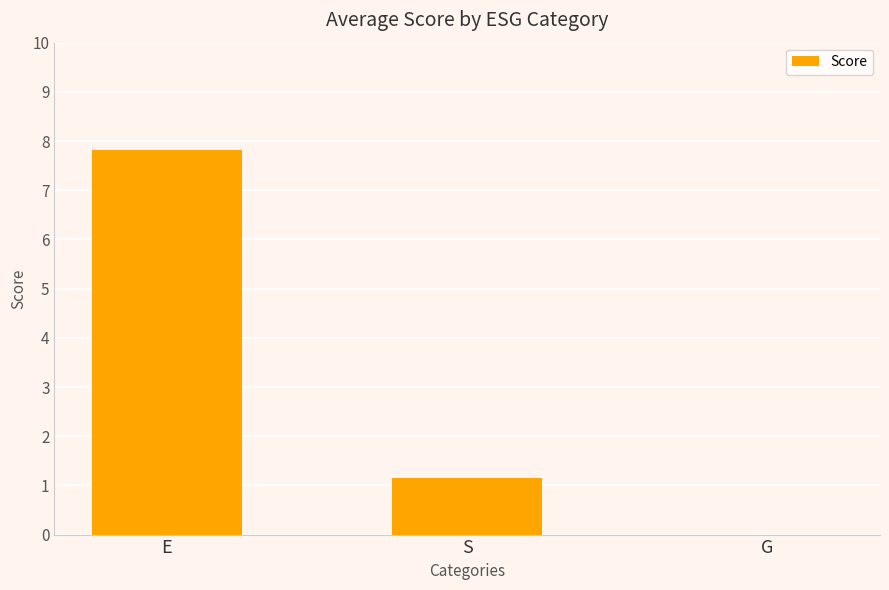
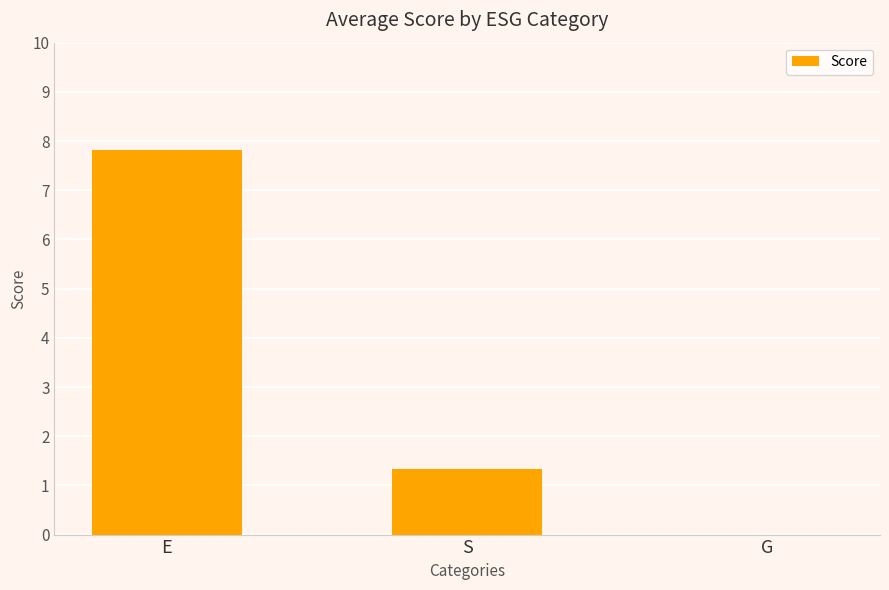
S: 1.2 -> 1.3
